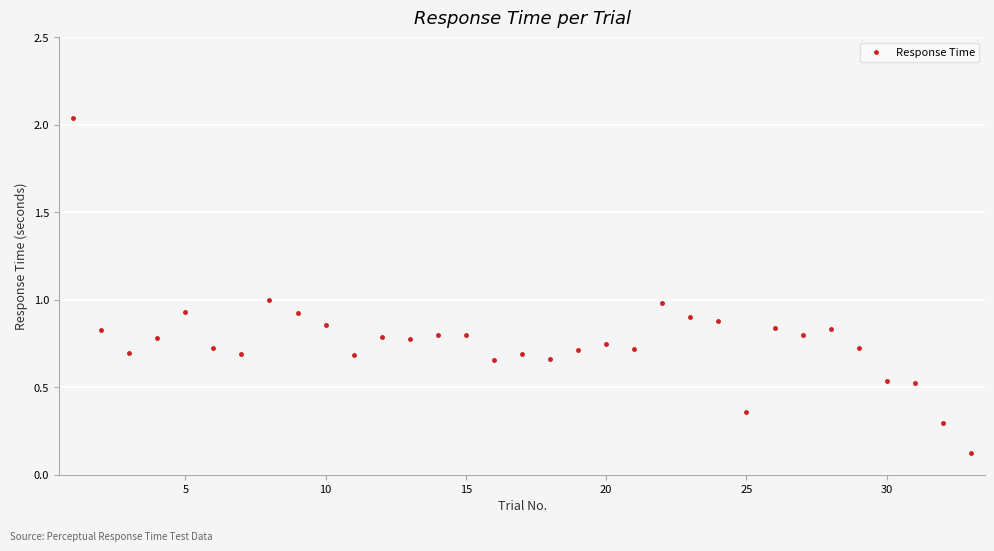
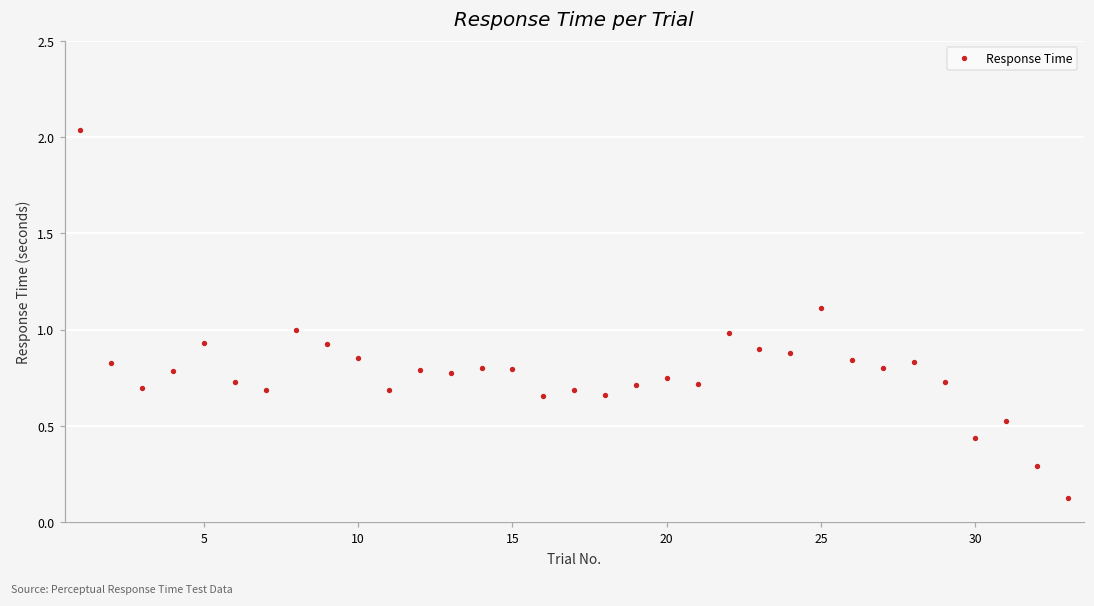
25: 0.36 -> 1.11
30: 0.54 -> 0.44
